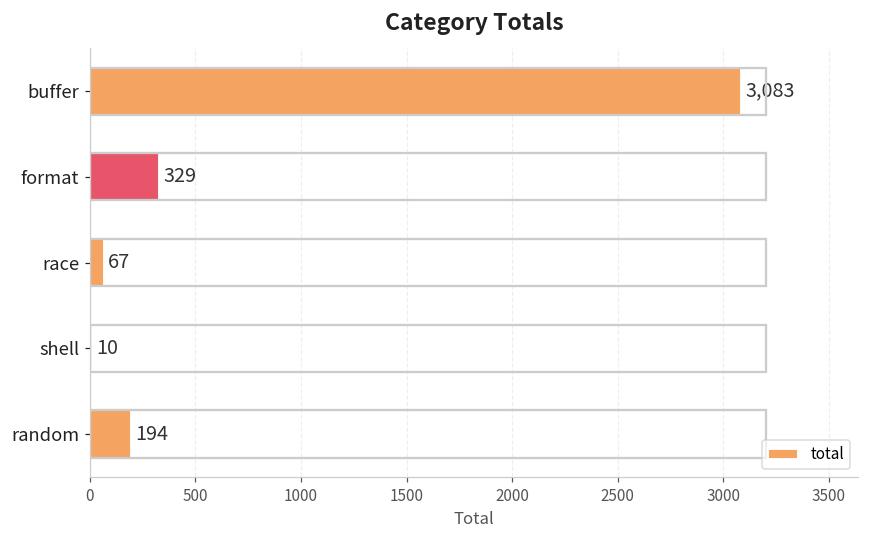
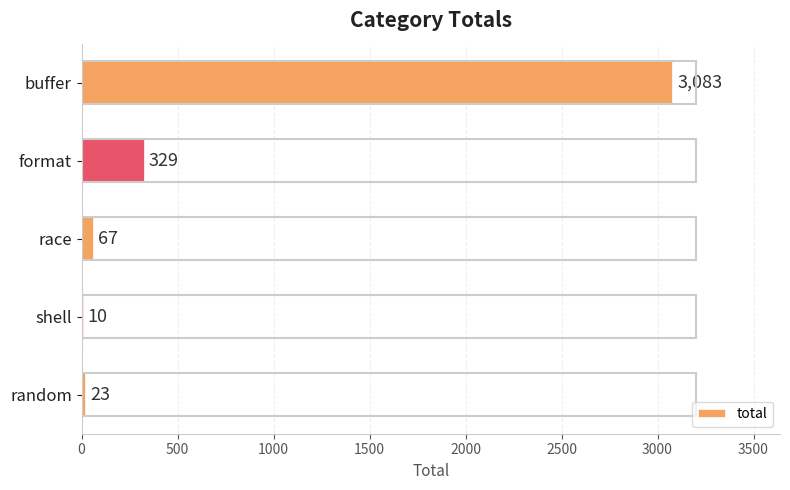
random: 194 -> 23
